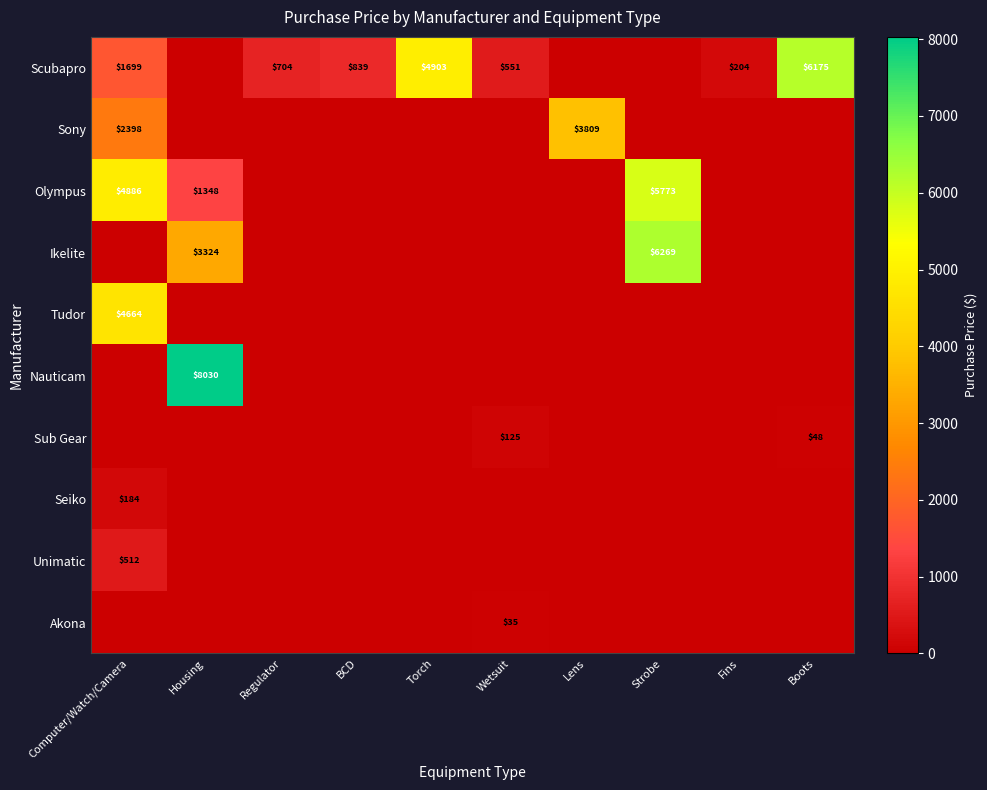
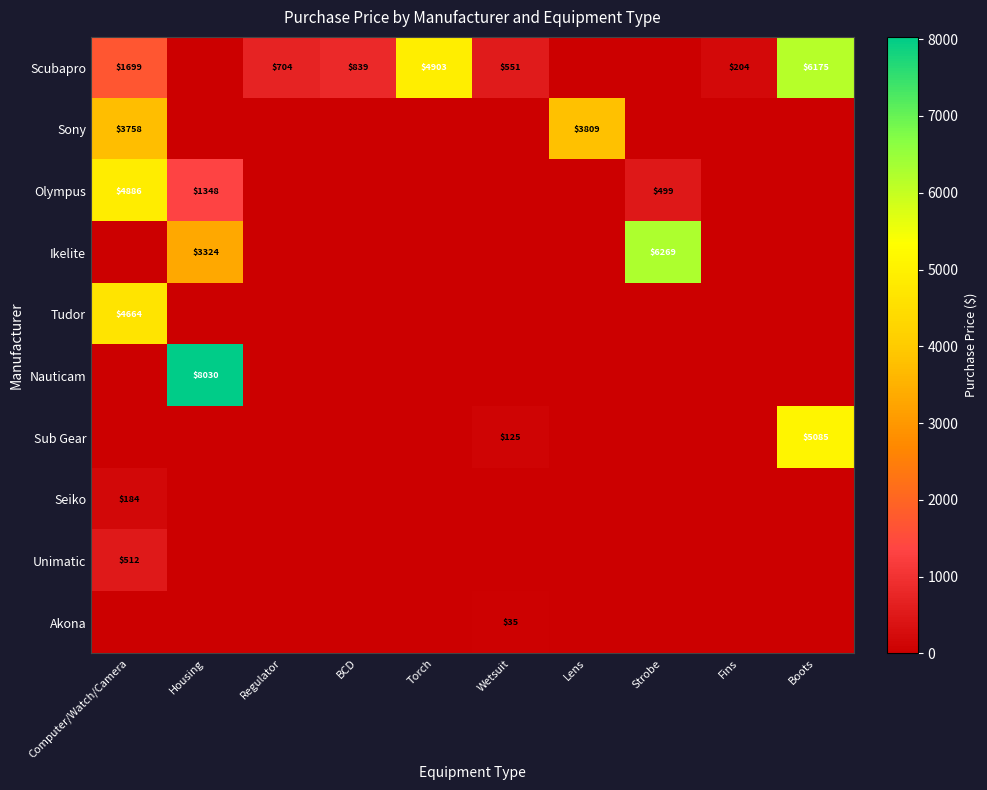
Sony, Computer/Watch/Camera: $2398 -> $3758
Olympus, Strobe: $5773 -> $499
Sub Gear, Boots: $48 -> $5085
